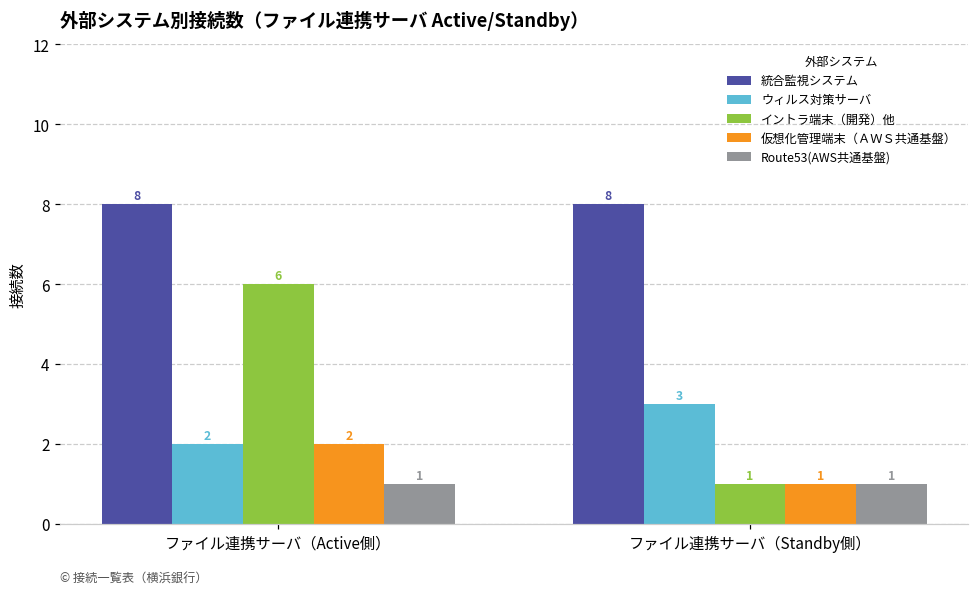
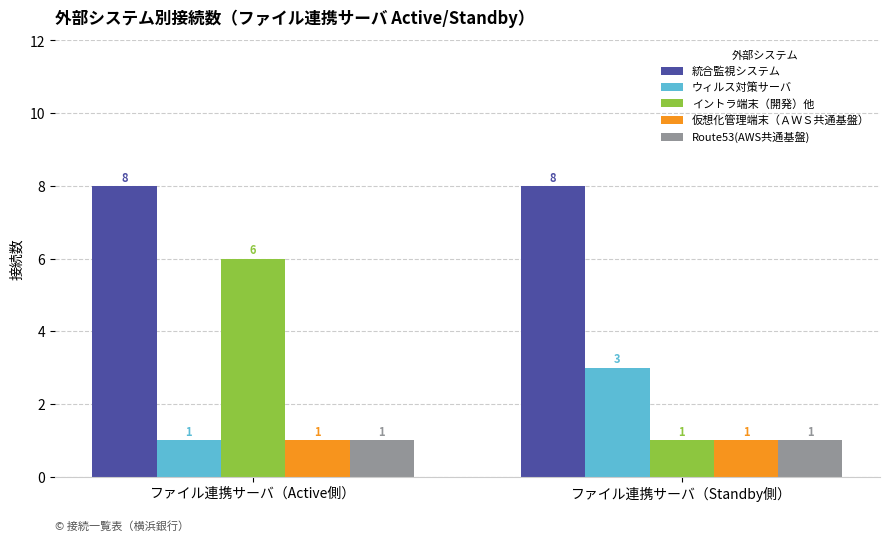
ウィルス対策サーバ, ファイル連携サーバ（Active側）: 2 -> 1
仮想化管理端末（ＡＷＳ共通基盤）, ファイル連携サーバ（Active側）: 2 -> 1
